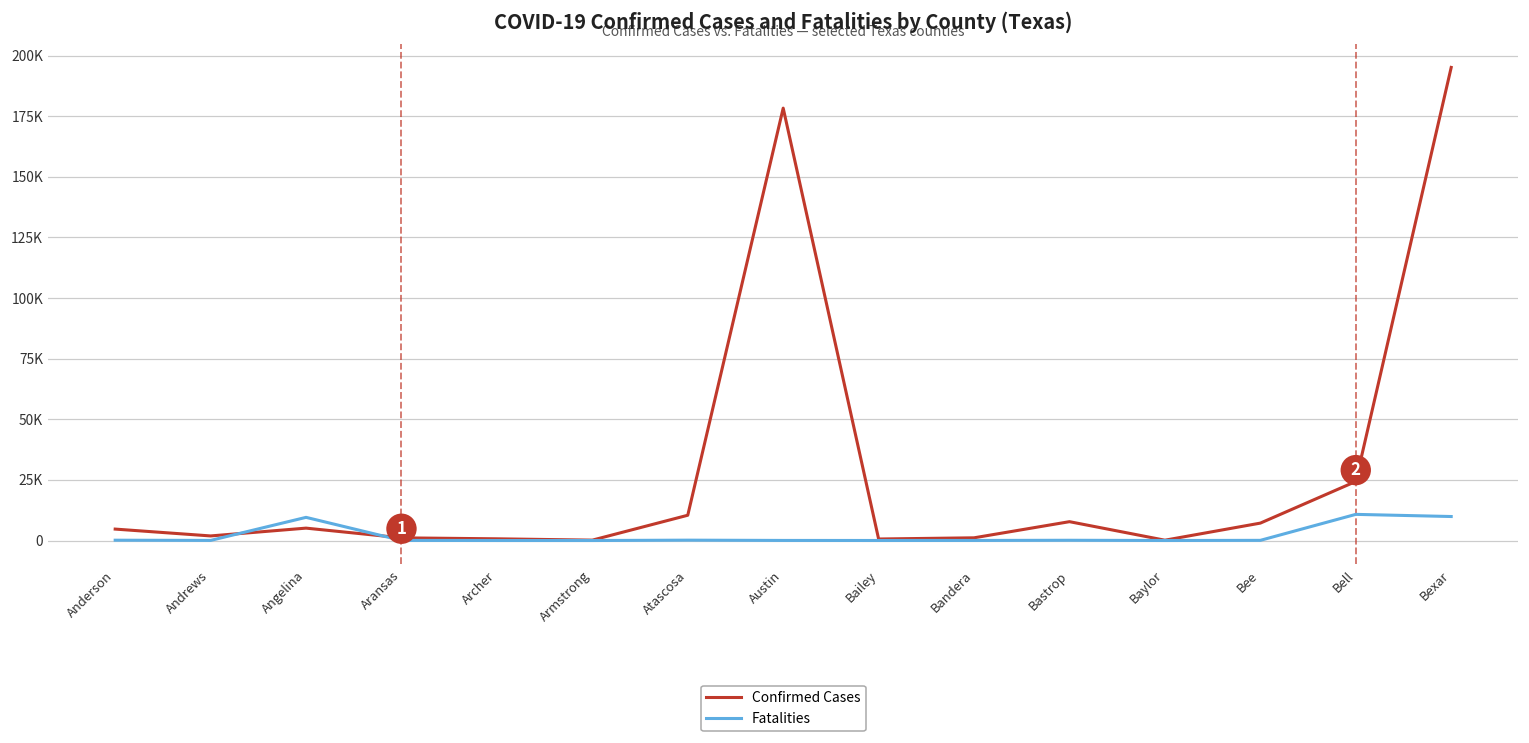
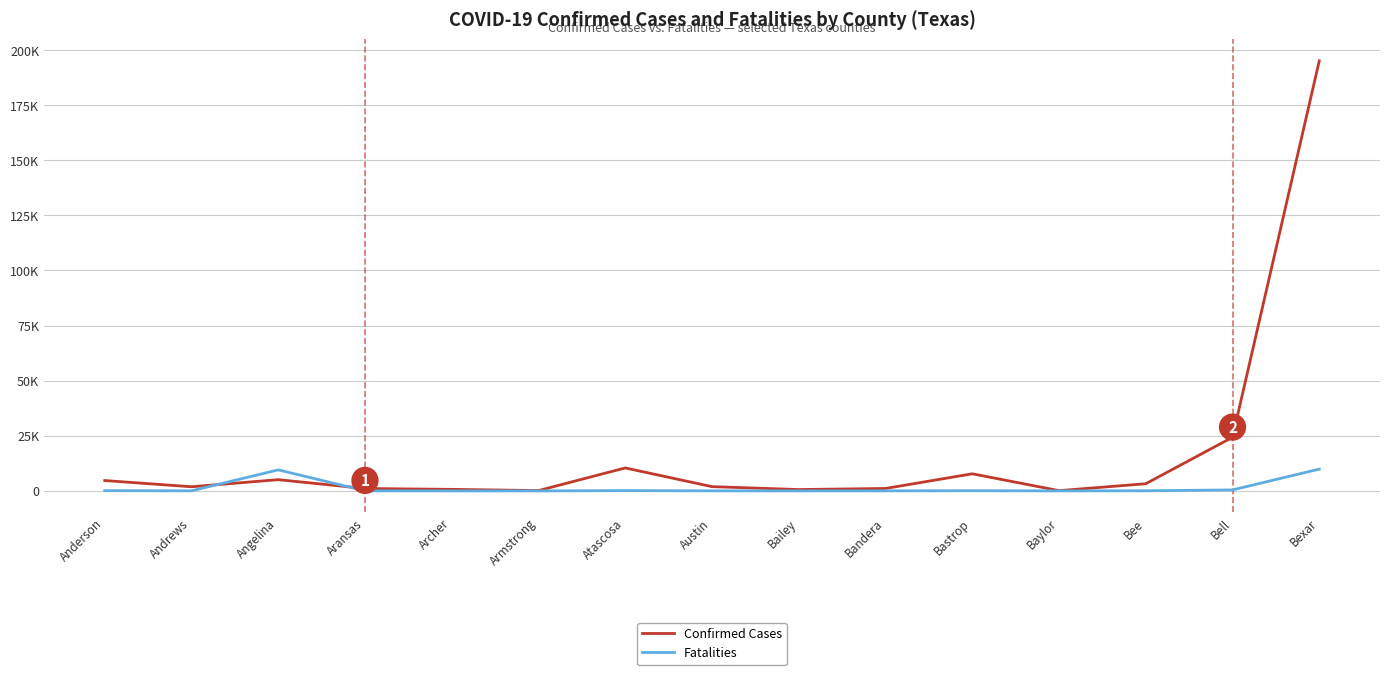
Confirmed Cases, Austin: 178000 -> 2000
Confirmed Cases, Bee: 7000 -> 3000
Fatalities, Bell: 11000 -> 0
